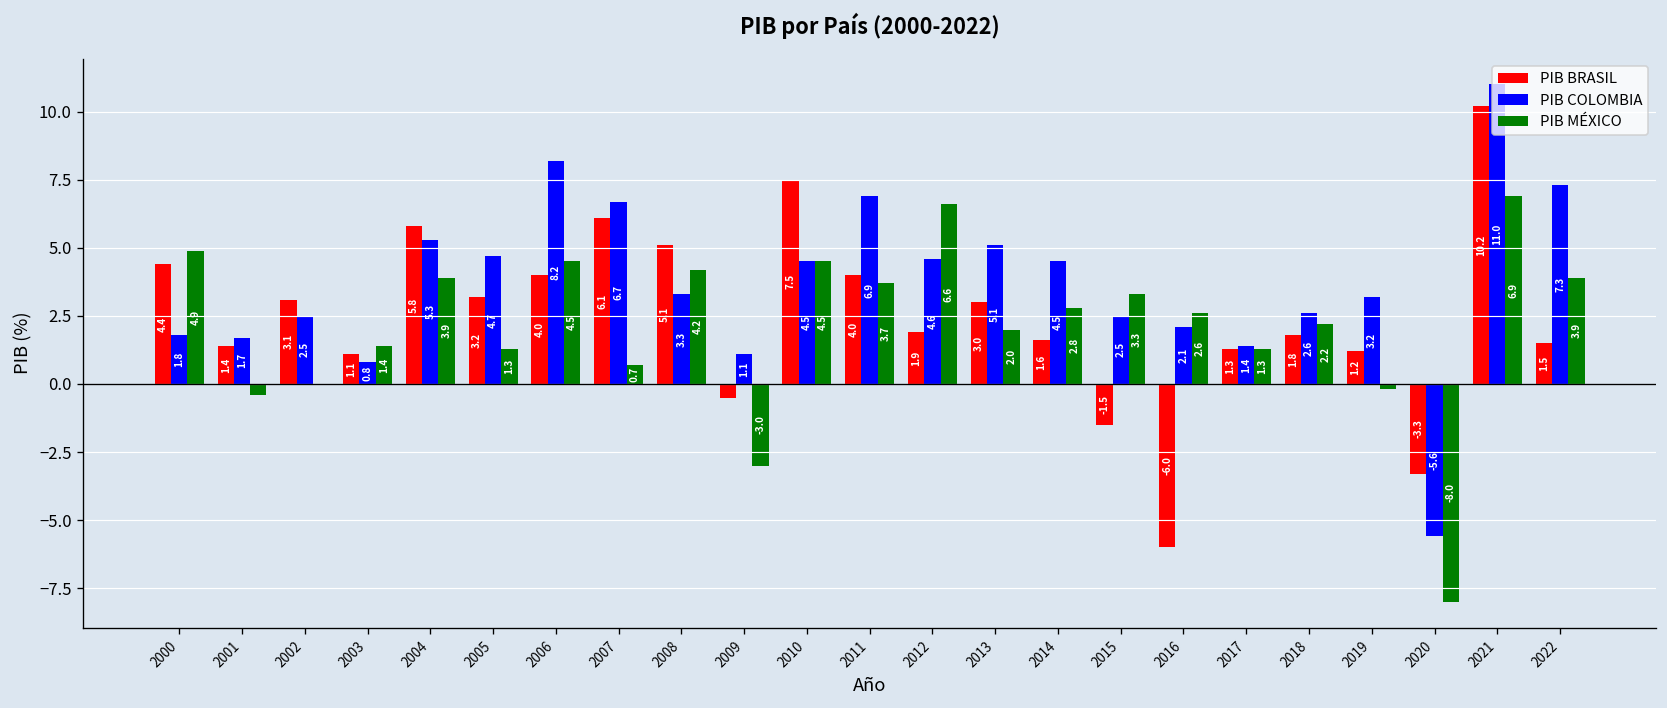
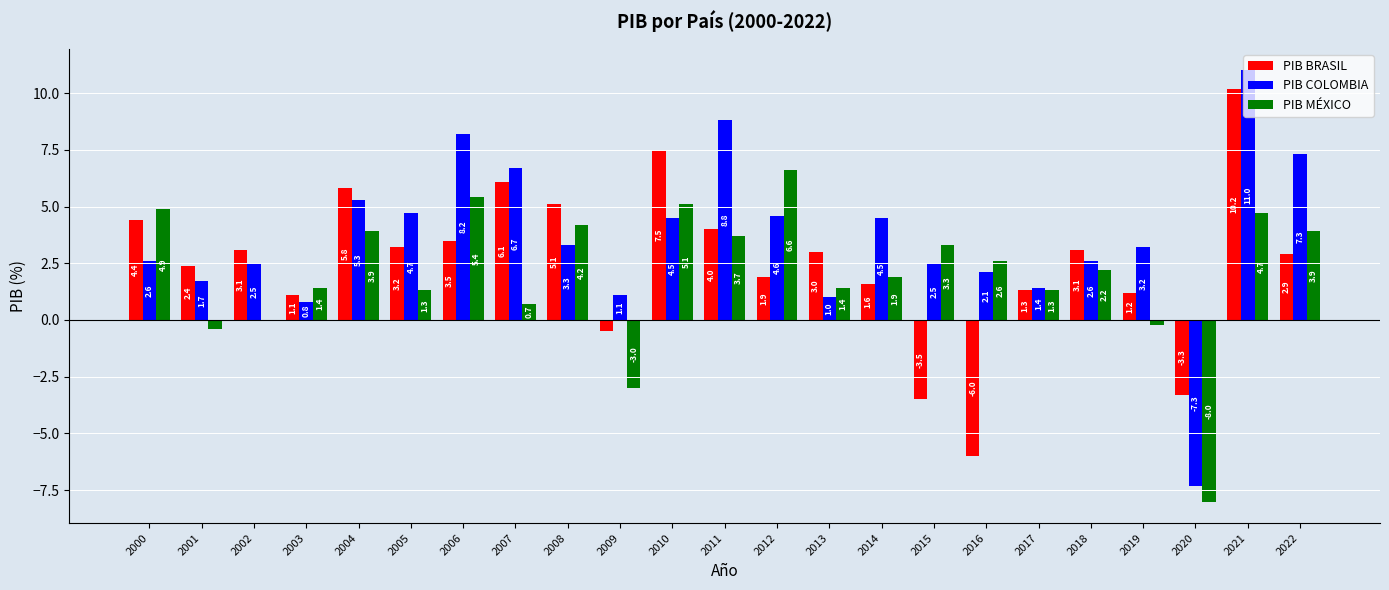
PIB COLOMBIA, 2000: 1.8 -> 2.6
PIB BRASIL, 2001: 1.4 -> 2.4
PIB BRASIL, 2006: 4.0 -> 3.5
PIB MÉXICO, 2006: 4.5 -> 5.4
PIB MÉXICO, 2010: 4.5 -> 5.1
PIB COLOMBIA, 2011: 6.9 -> 8.8
PIB COLOMBIA, 2013: 5.1 -> 1.0
PIB MÉXICO, 2013: 2.0 -> 1.4
PIB MÉXICO, 2014: 2.8 -> 1.9
PIB BRASIL, 2015: -1.5 -> -3.5
PIB BRASIL, 2018: 1.8 -> 3.1
PIB COLOMBIA, 2020: -5.6 -> -7.3
PIB MÉXICO, 2021: 6.9 -> 4.7
PIB BRASIL, 2022: 1.5 -> 2.9
